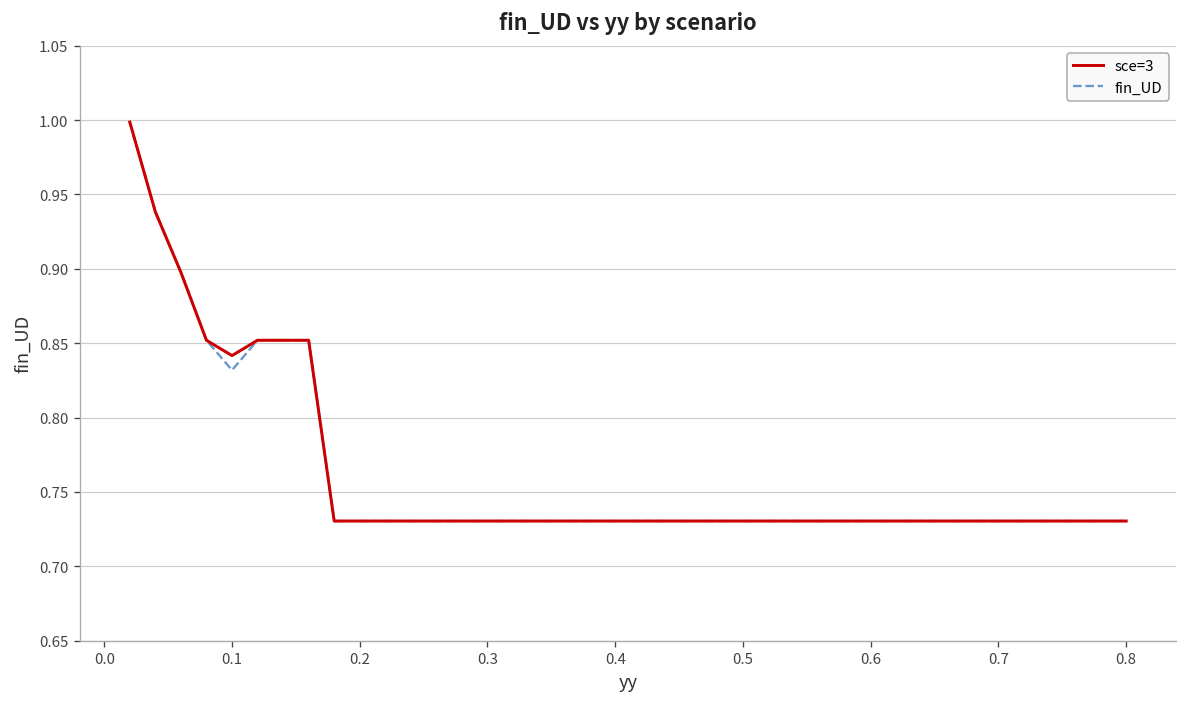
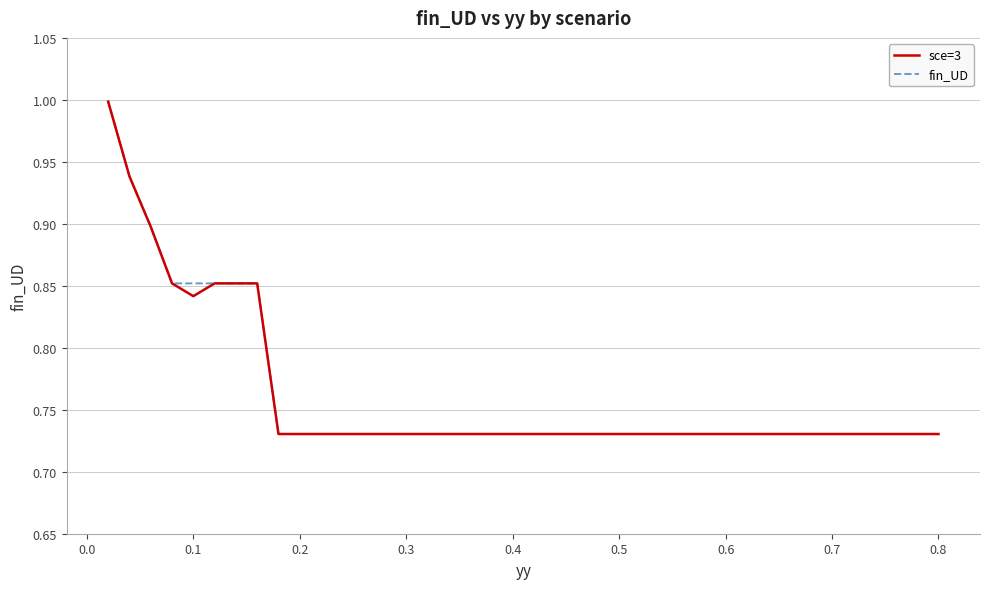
fin_UD, 0.1: 0.832 -> 0.852
